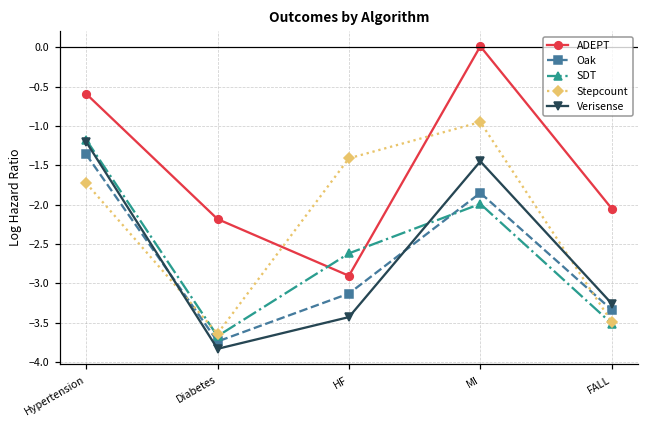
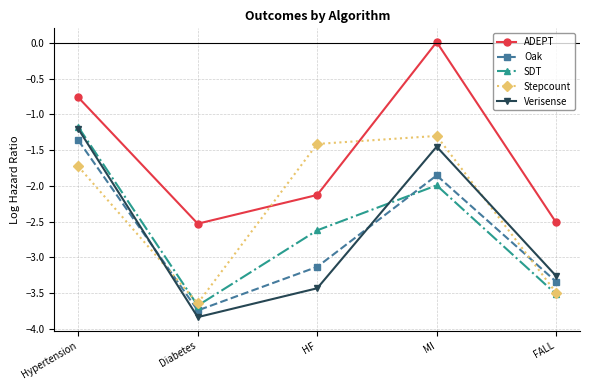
ADEPT, Hypertension: -0.6 -> -0.8
ADEPT, Diabetes: -2.2 -> -2.5
ADEPT, HF: -2.9 -> -2.1
Stepcount, MI: -1.0 -> -1.3
ADEPT, FALL: -2.1 -> -2.5
